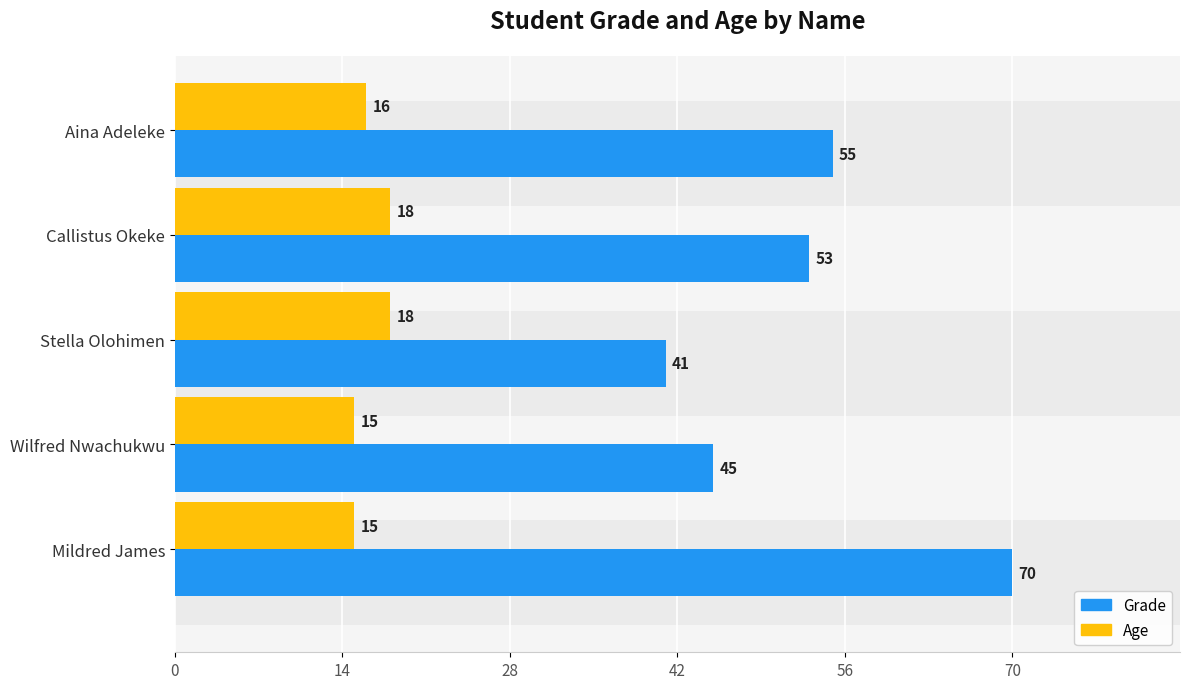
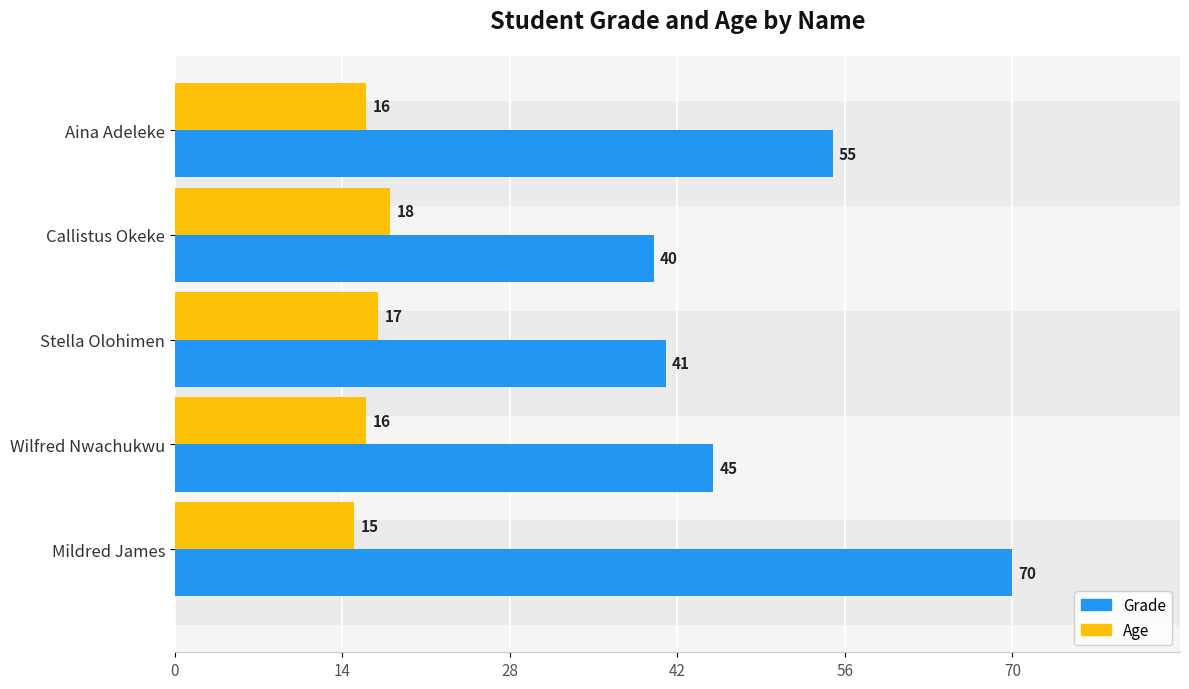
Grade, Callistus Okeke: 53 -> 40
Age, Stella Olohimen: 18 -> 17
Age, Wilfred Nwachukwu: 15 -> 16
